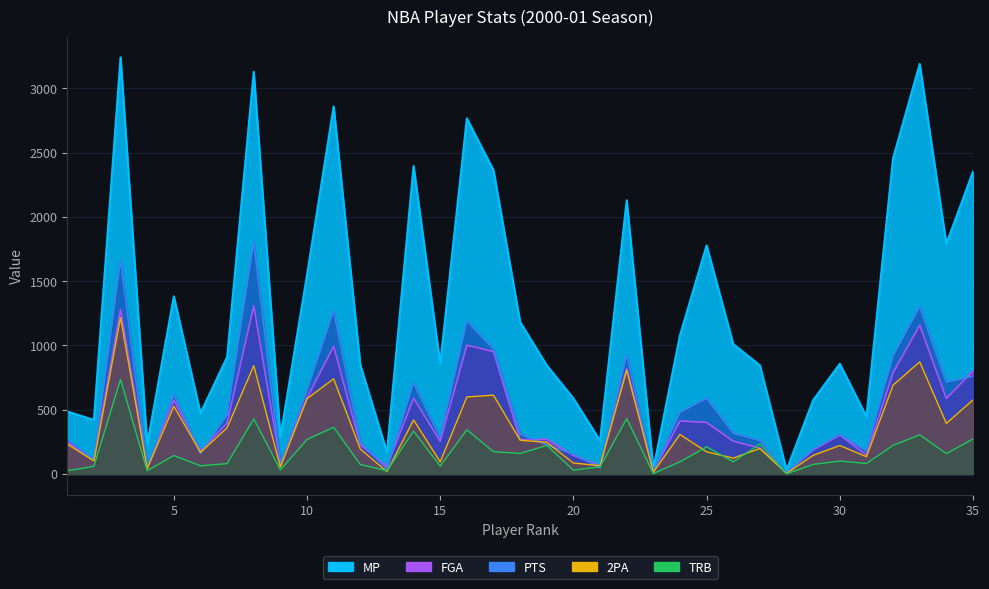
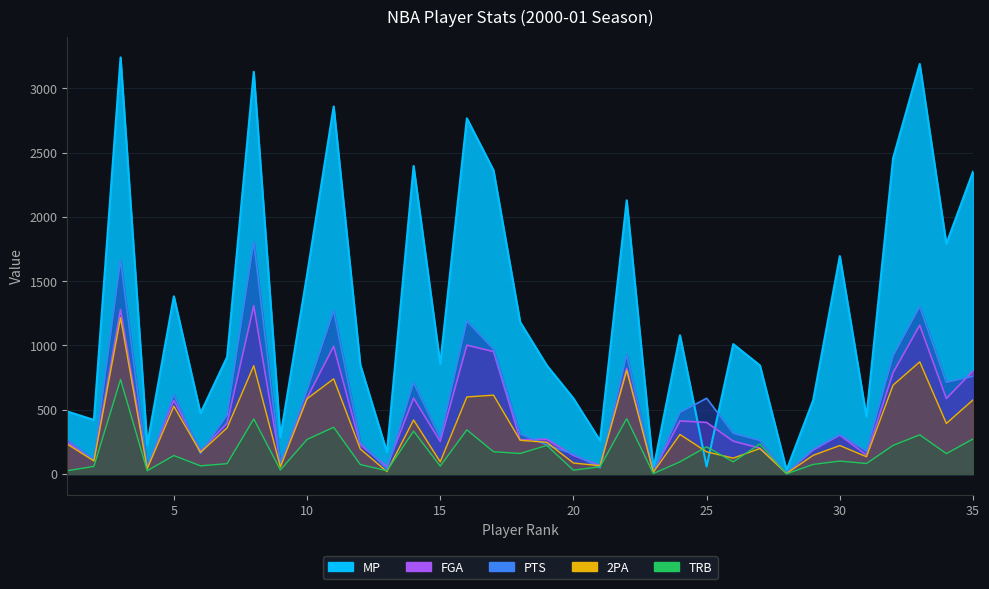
MP, 25: 1780 -> 60
MP, 30: 860 -> 1700
